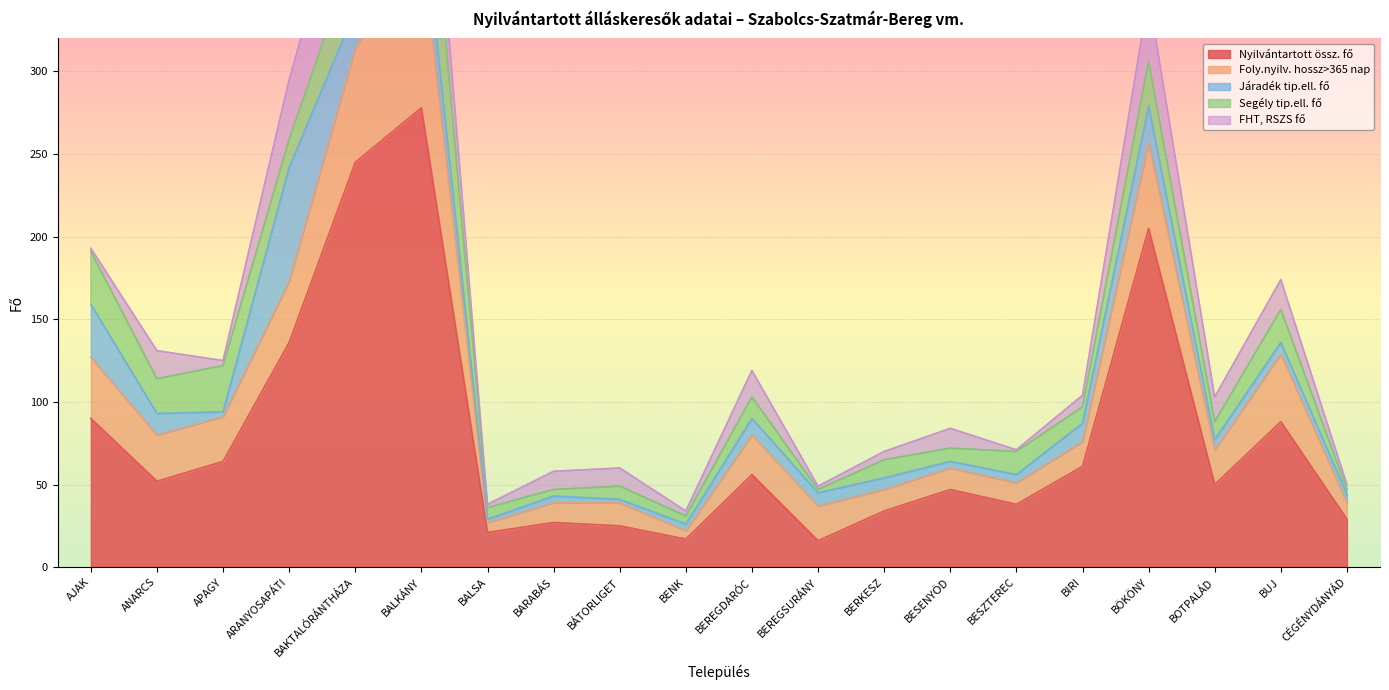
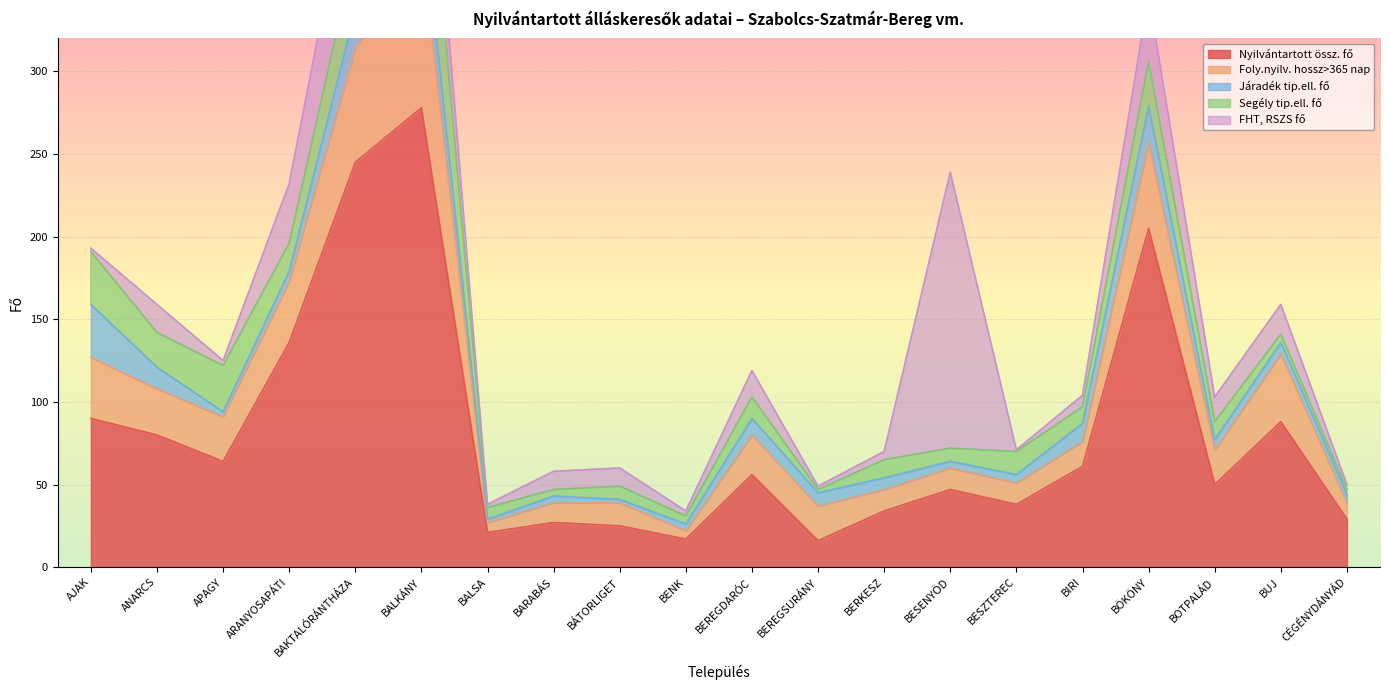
Nyilvántartott össz. fő, ANARCS: 52 -> 80
Járadék tip.ell. fő, ARANYOSAPÁTI: 69 -> 6
FHT, RSZS fő, BESENYŐD: 12 -> 167
Segély tip.ell. fő, BUJ: 20 -> 5
